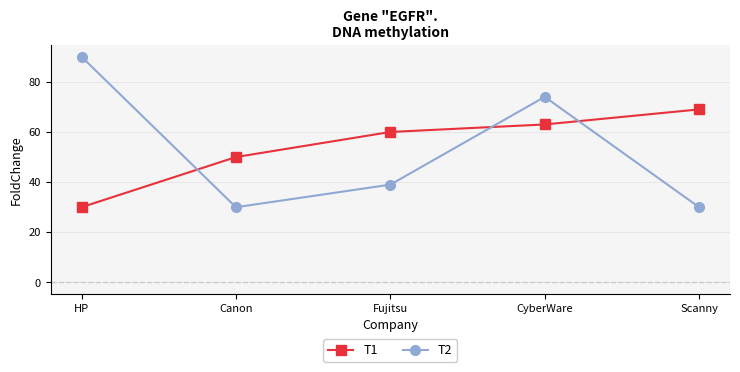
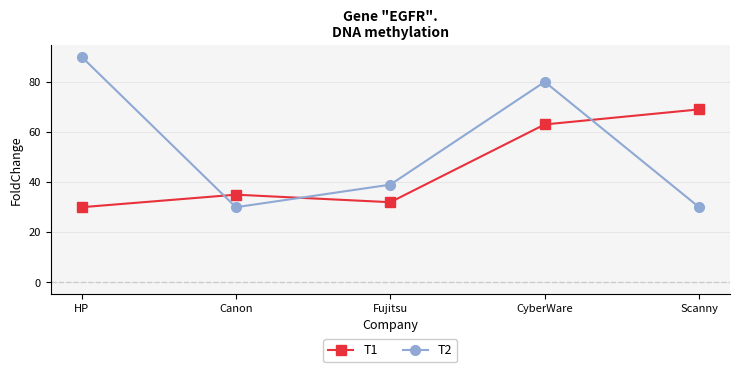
T1, Canon: 50 -> 35
T1, Fujitsu: 60 -> 32
T2, CyberWare: 74 -> 80
